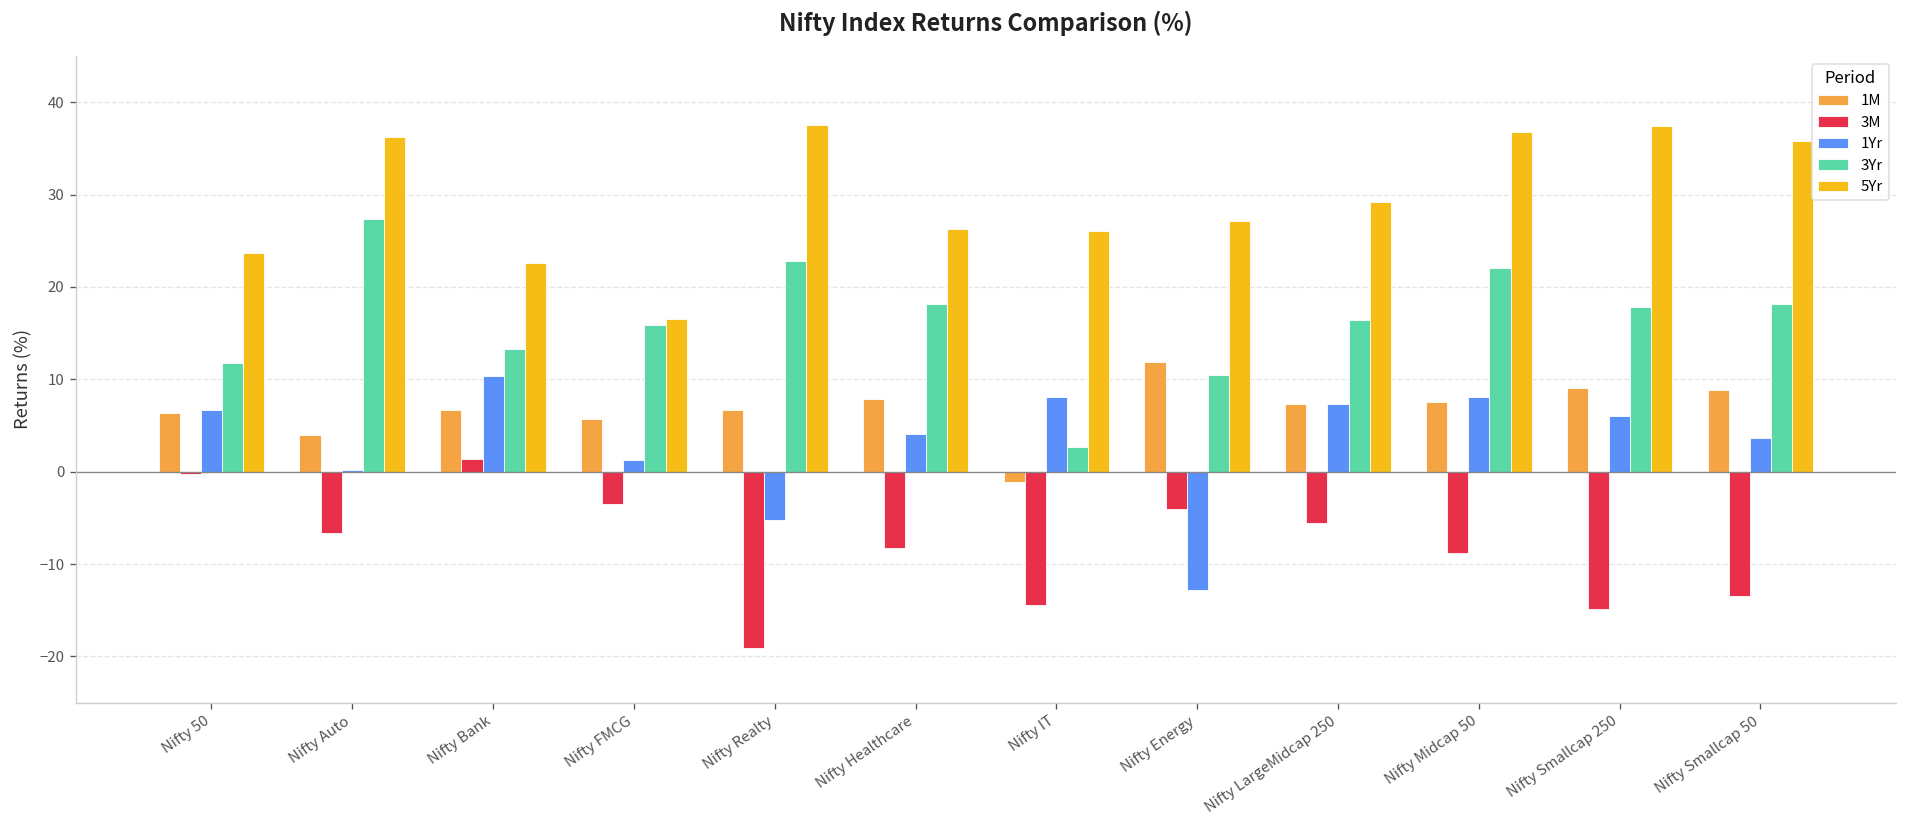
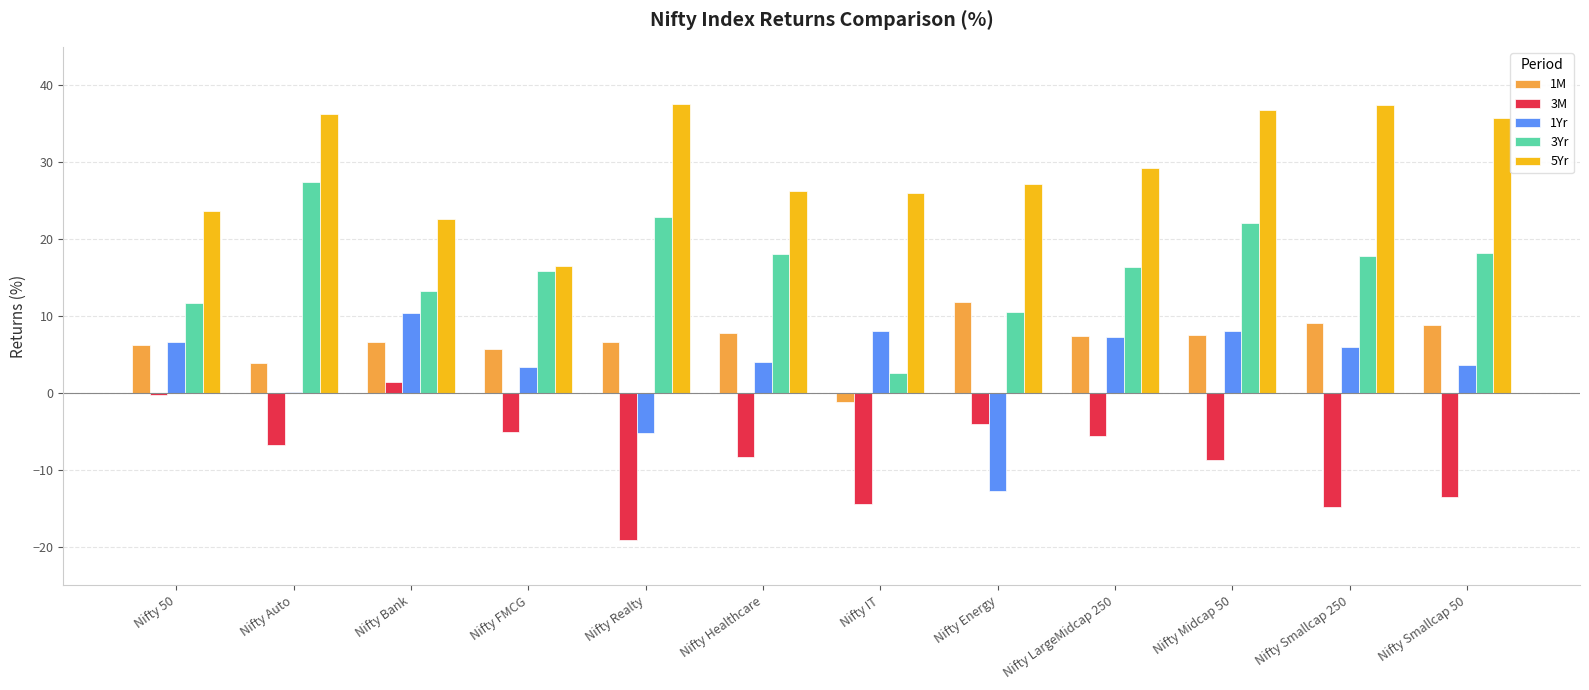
3M, Nifty FMCG: -4 -> -5
1Yr, Nifty FMCG: 1 -> 3
